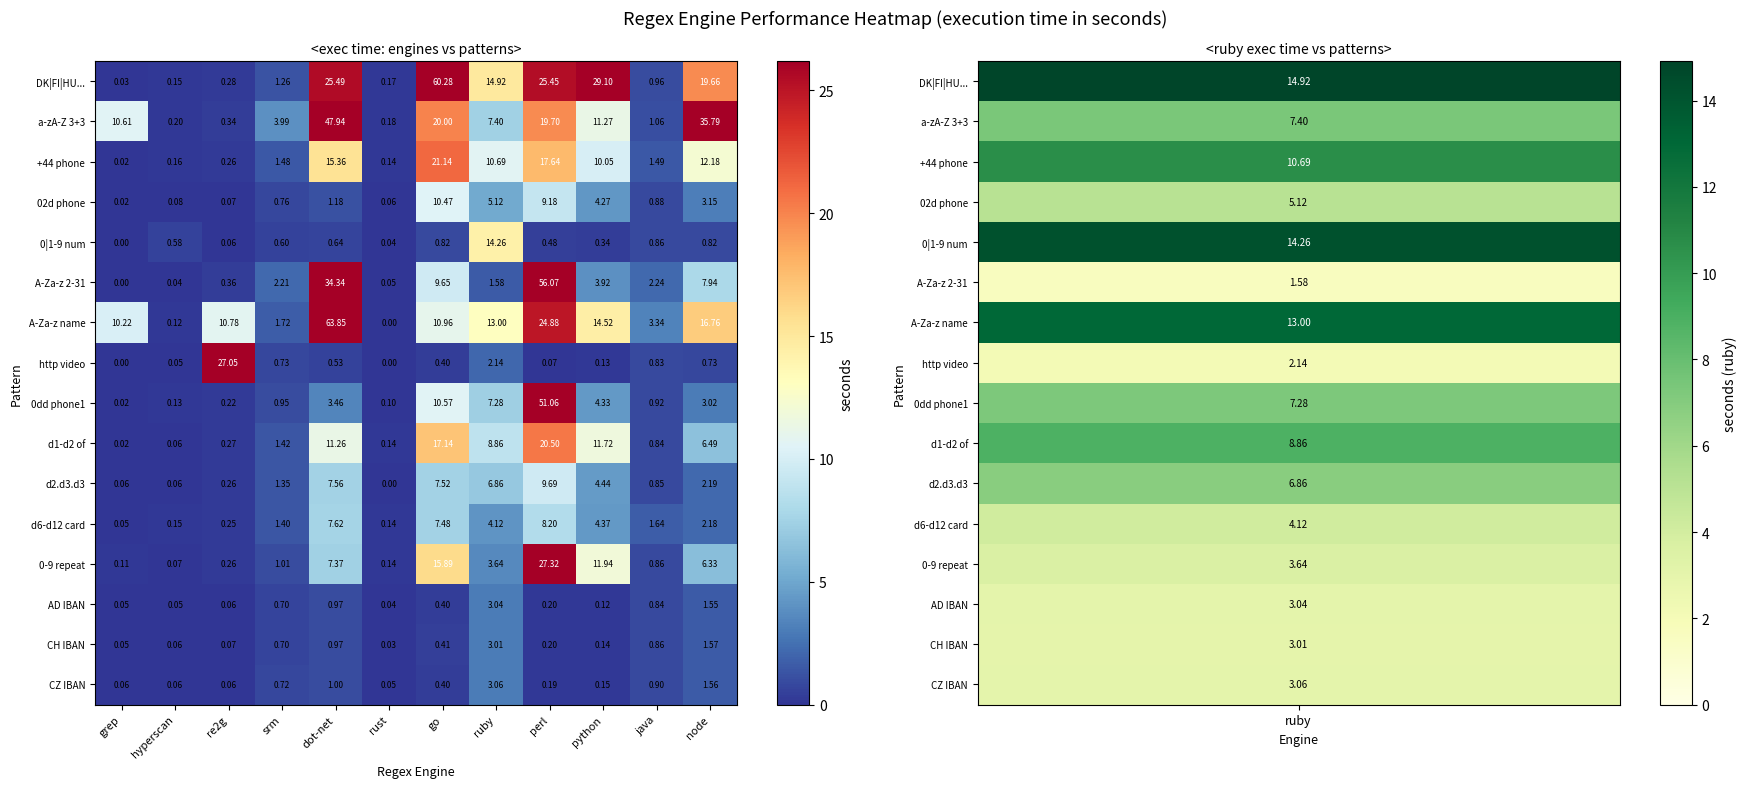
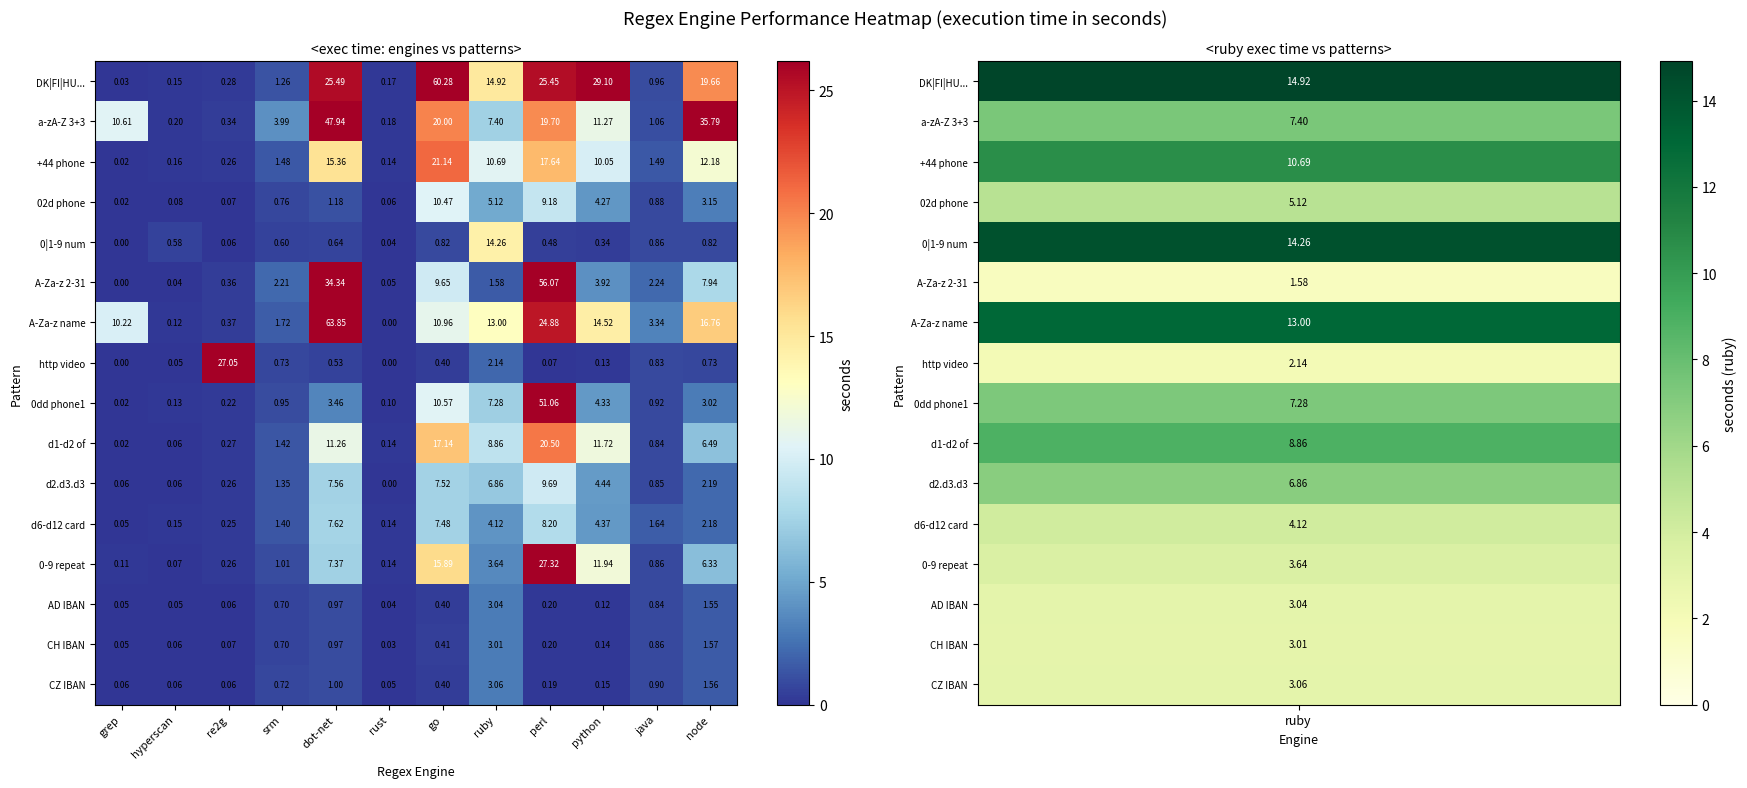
A-Za-z name, re2g: 10.78 -> 0.37
